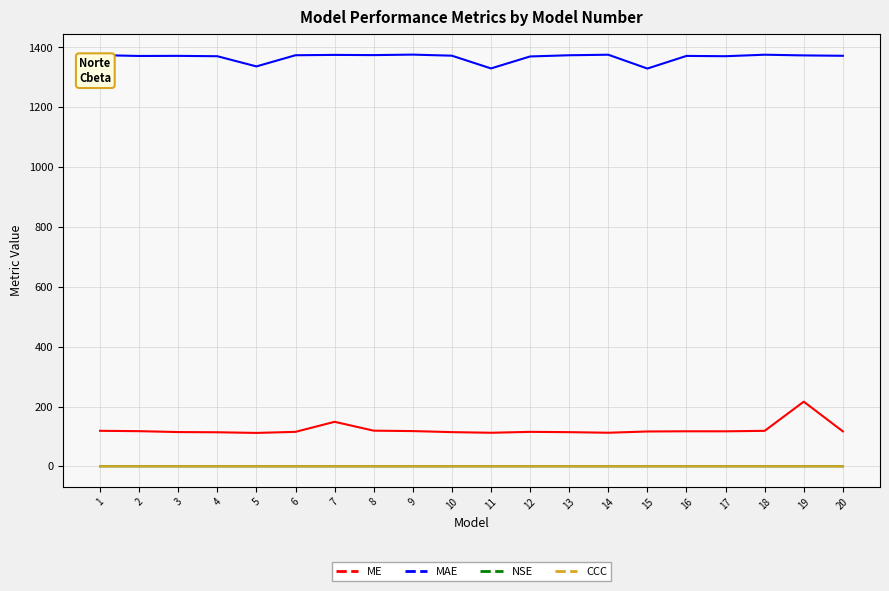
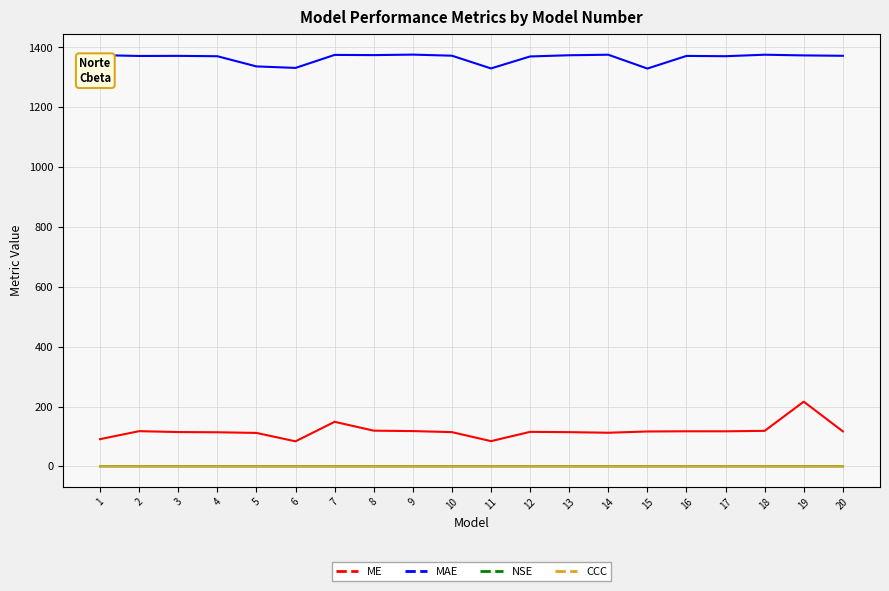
ME, 1: 120 -> 90
ME, 6: 120 -> 80
MAE, 6: 1370 -> 1330
ME, 11: 110 -> 80
